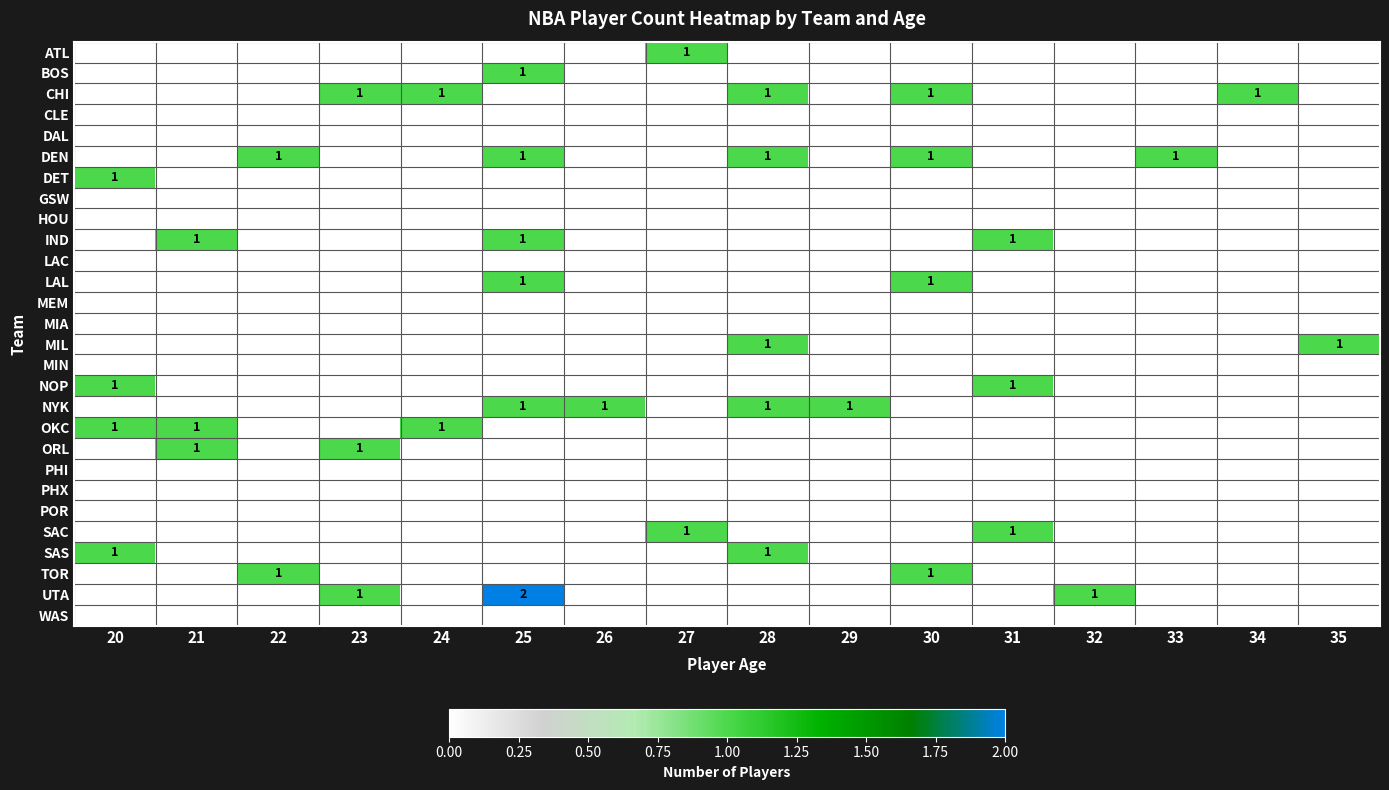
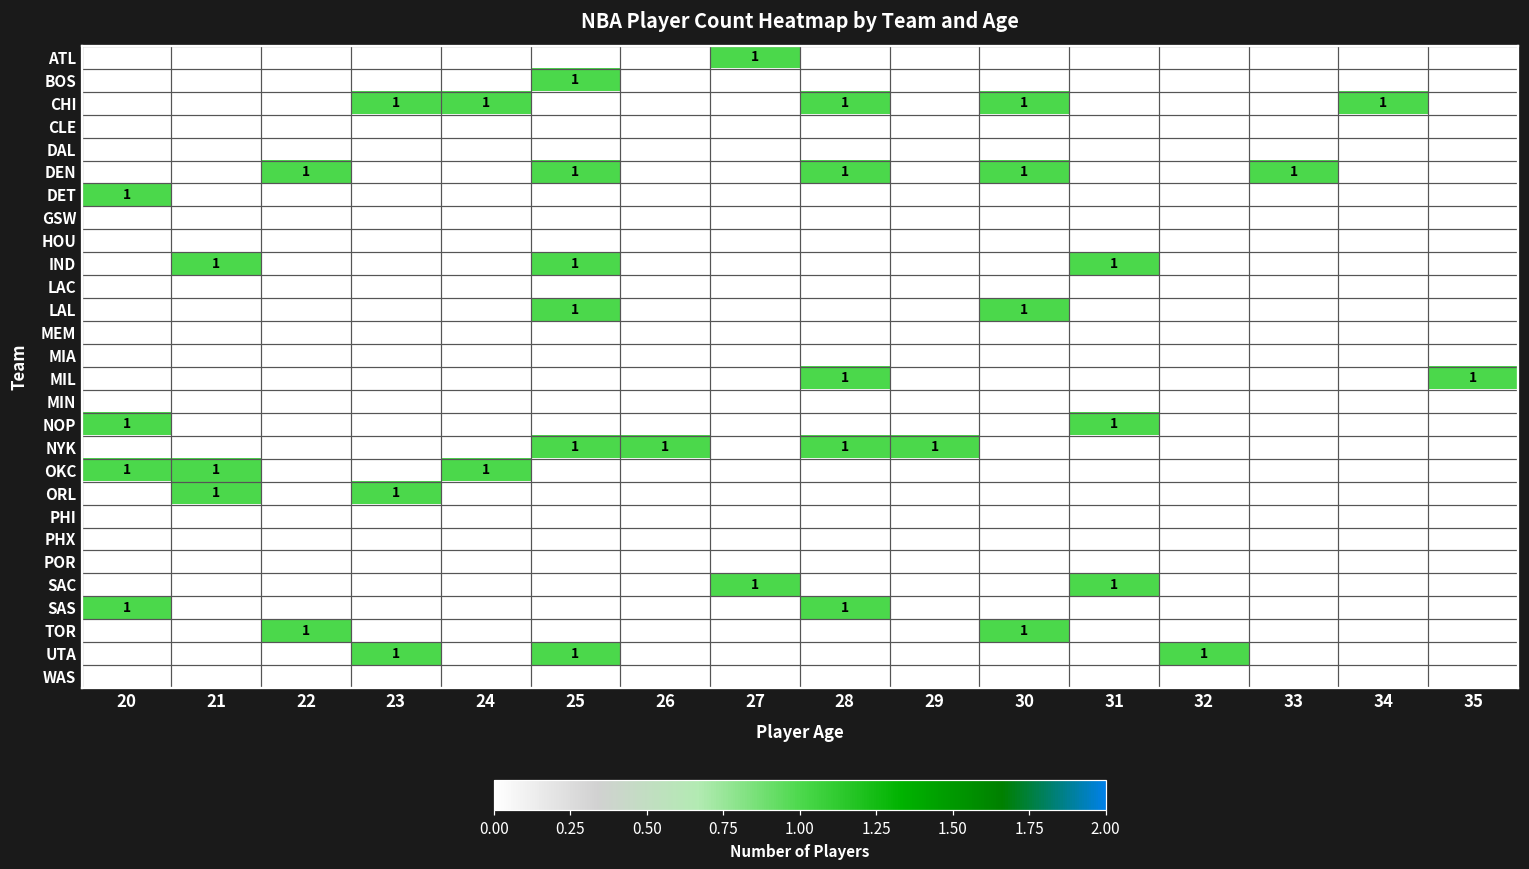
UTA, 25: 2 -> 1
